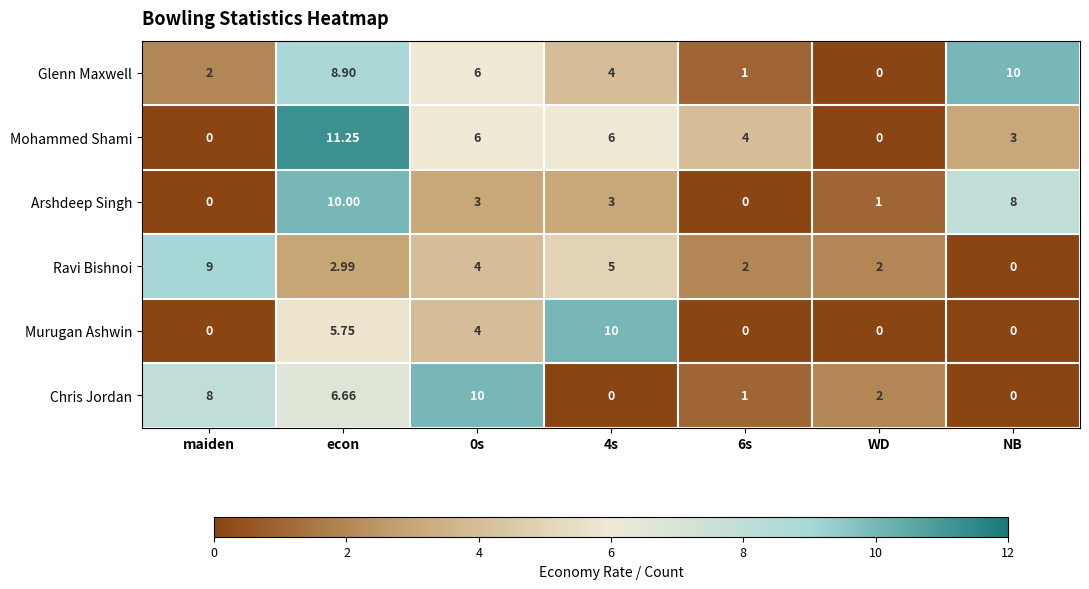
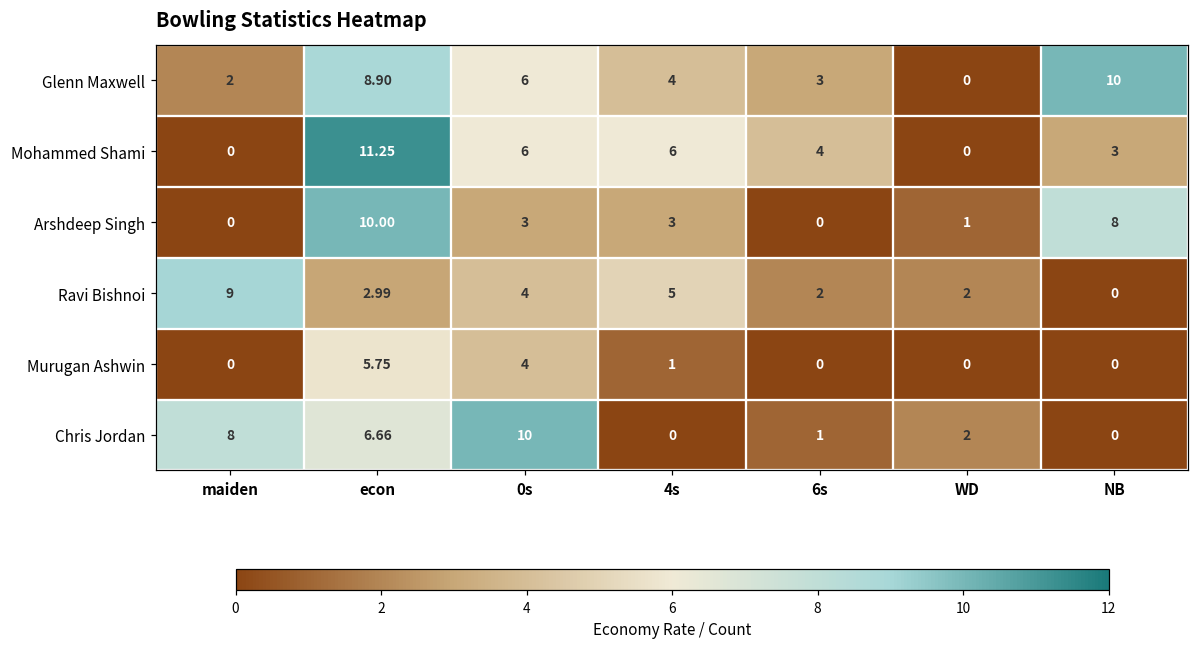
Glenn Maxwell, 6s: 1 -> 3
Murugan Ashwin, 4s: 10 -> 1
